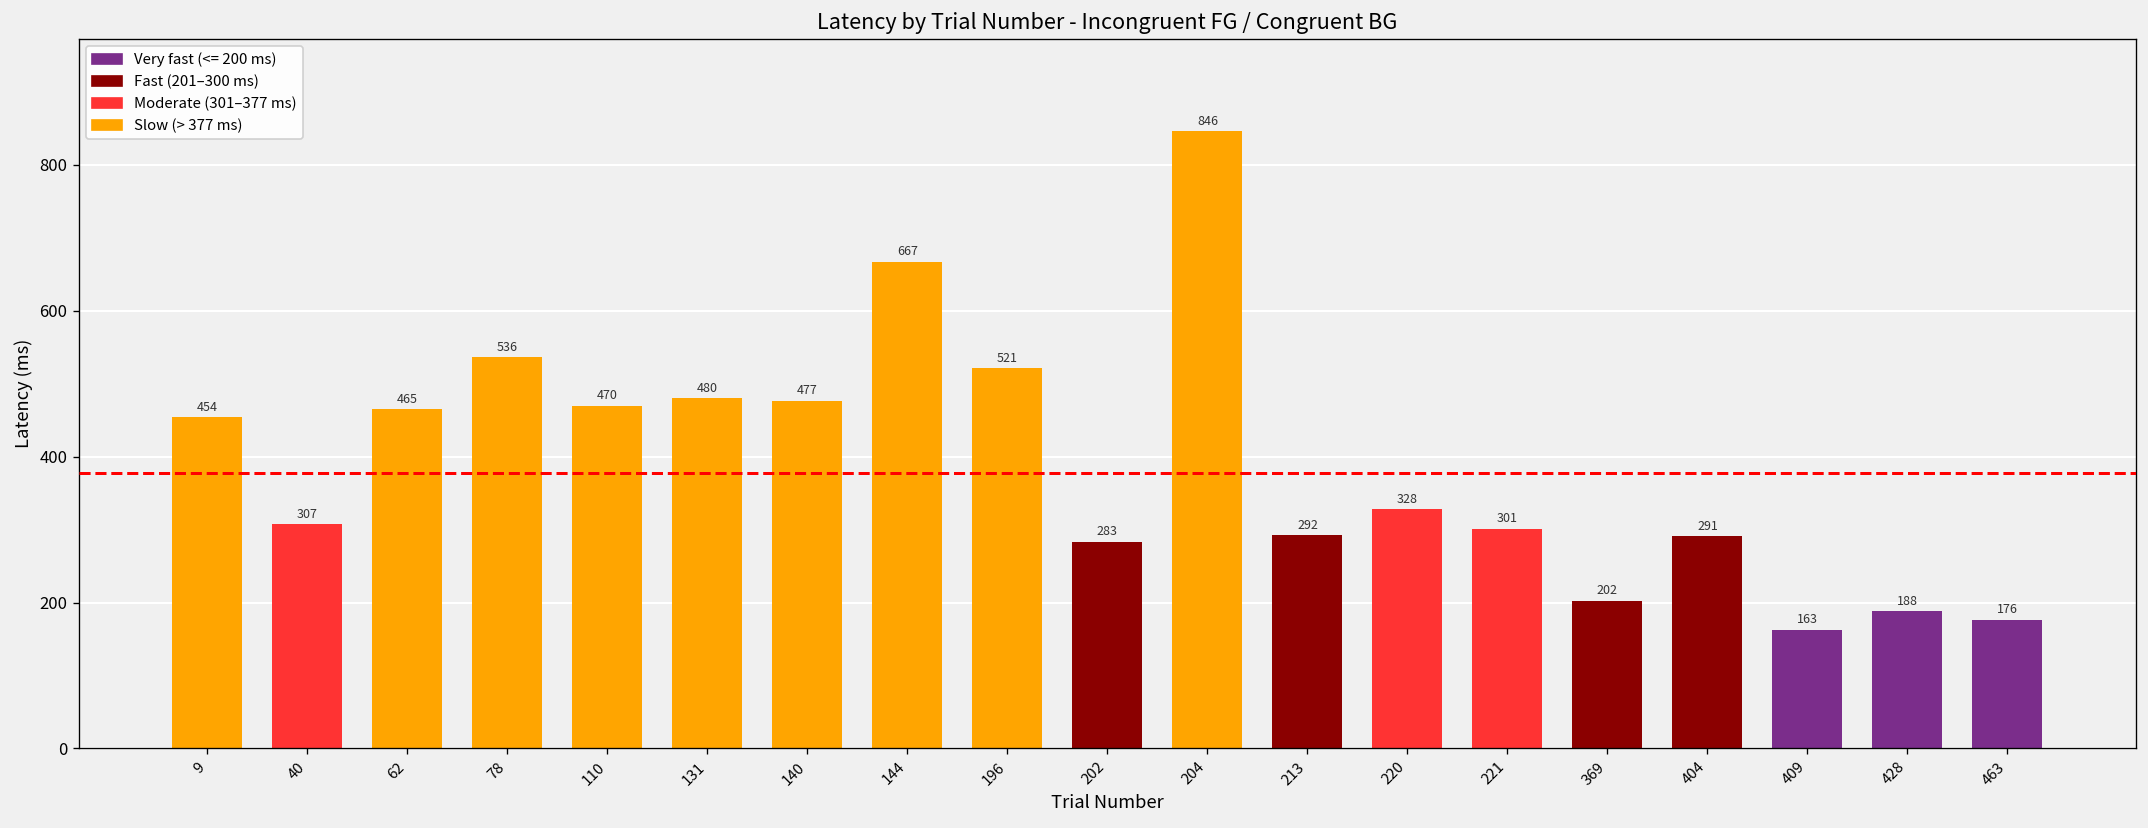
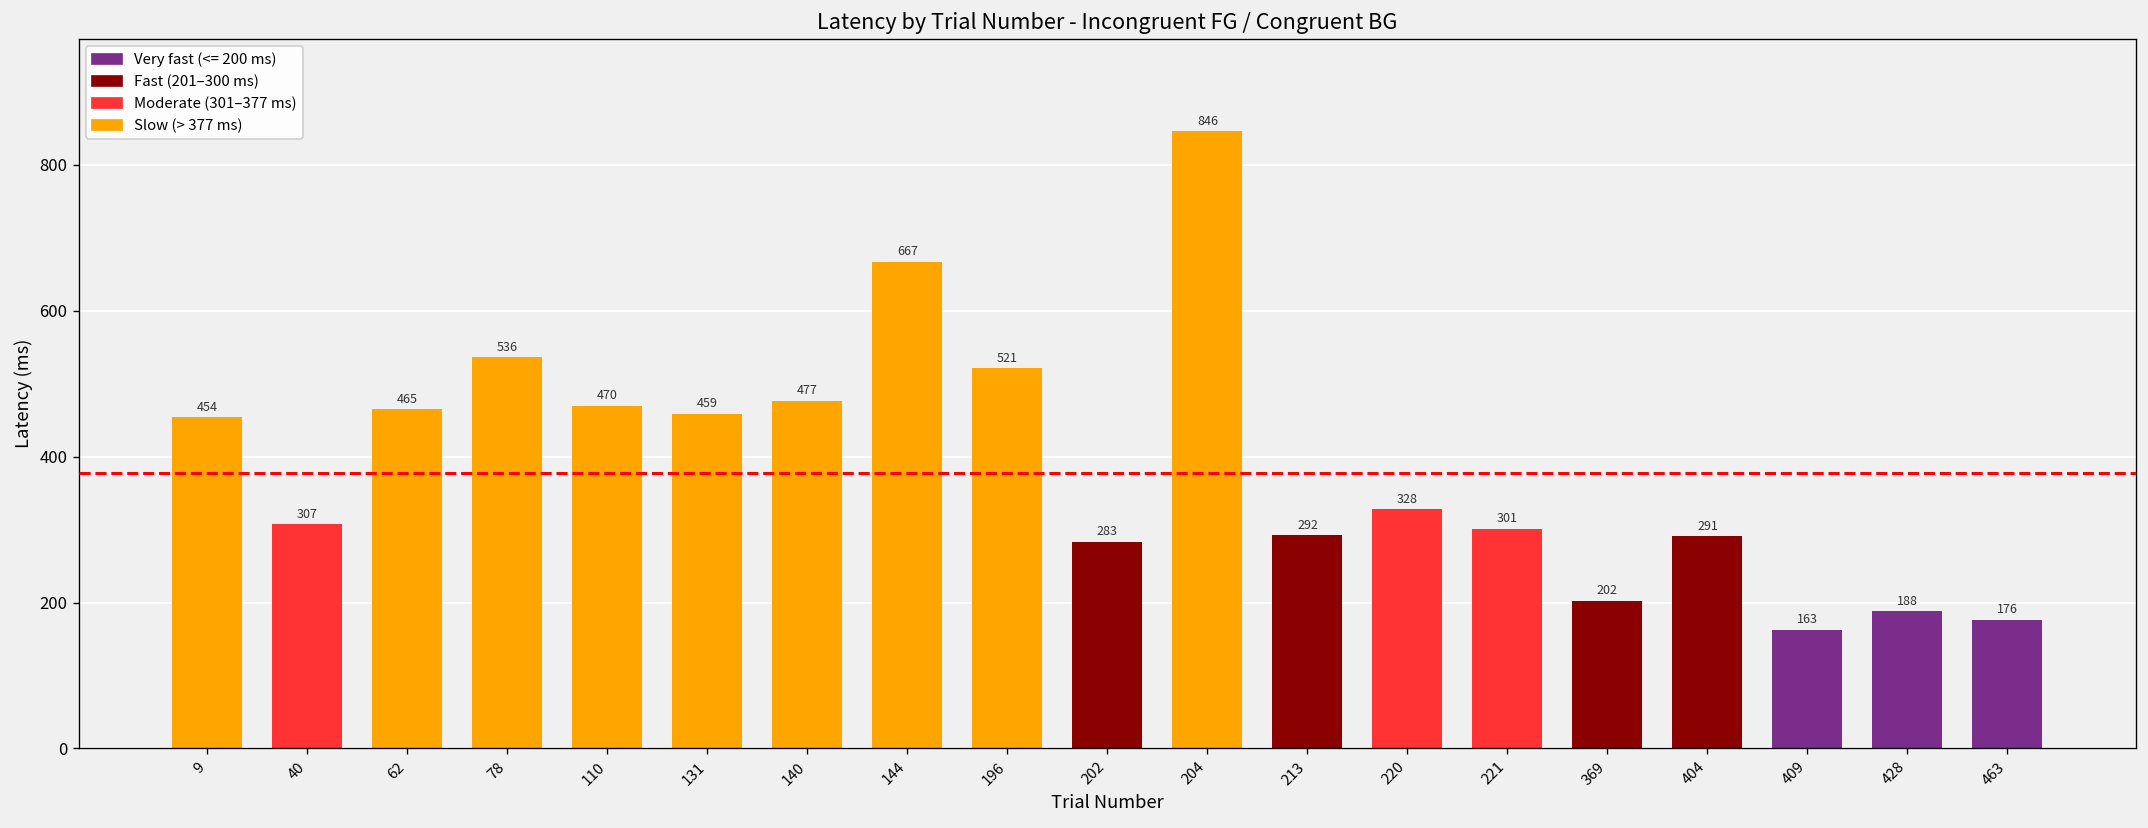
131: 480 -> 459
